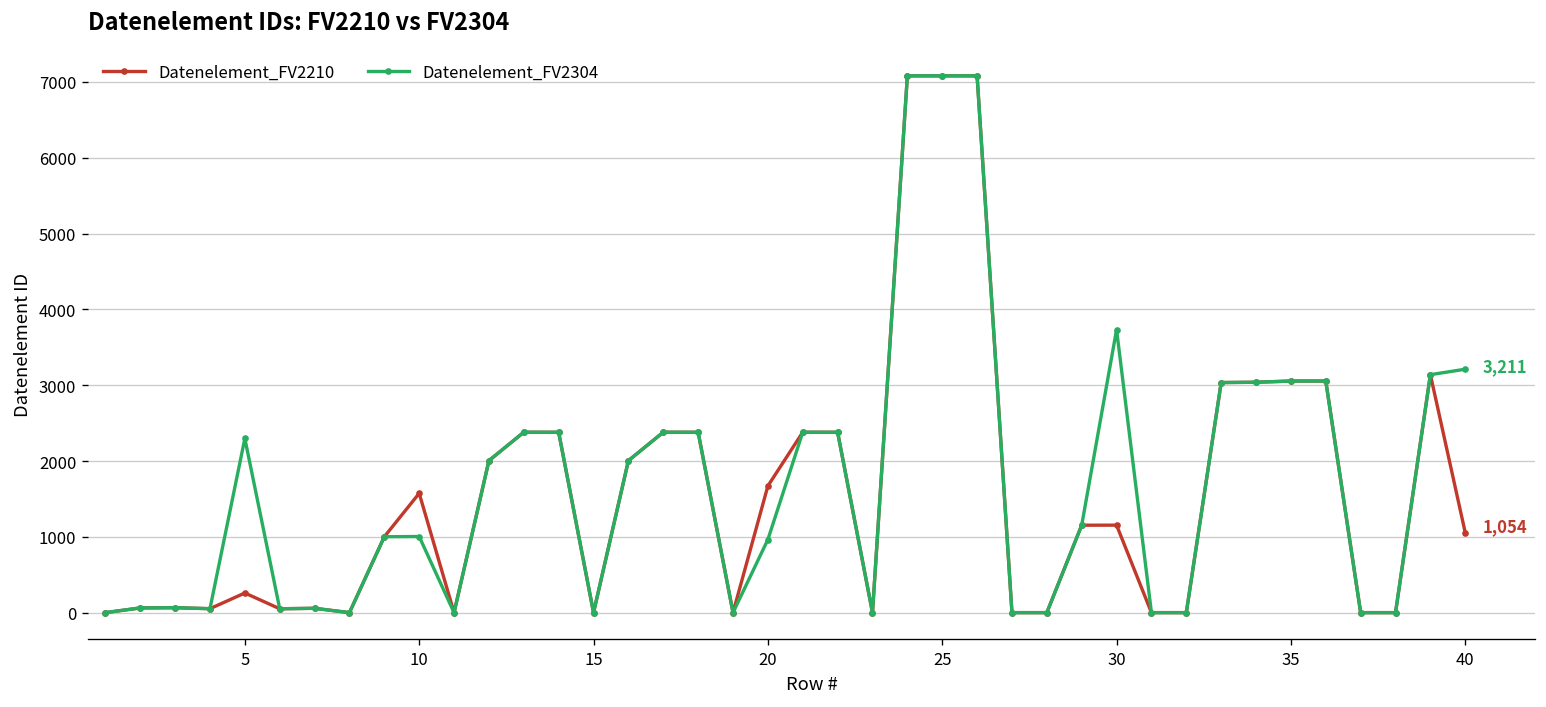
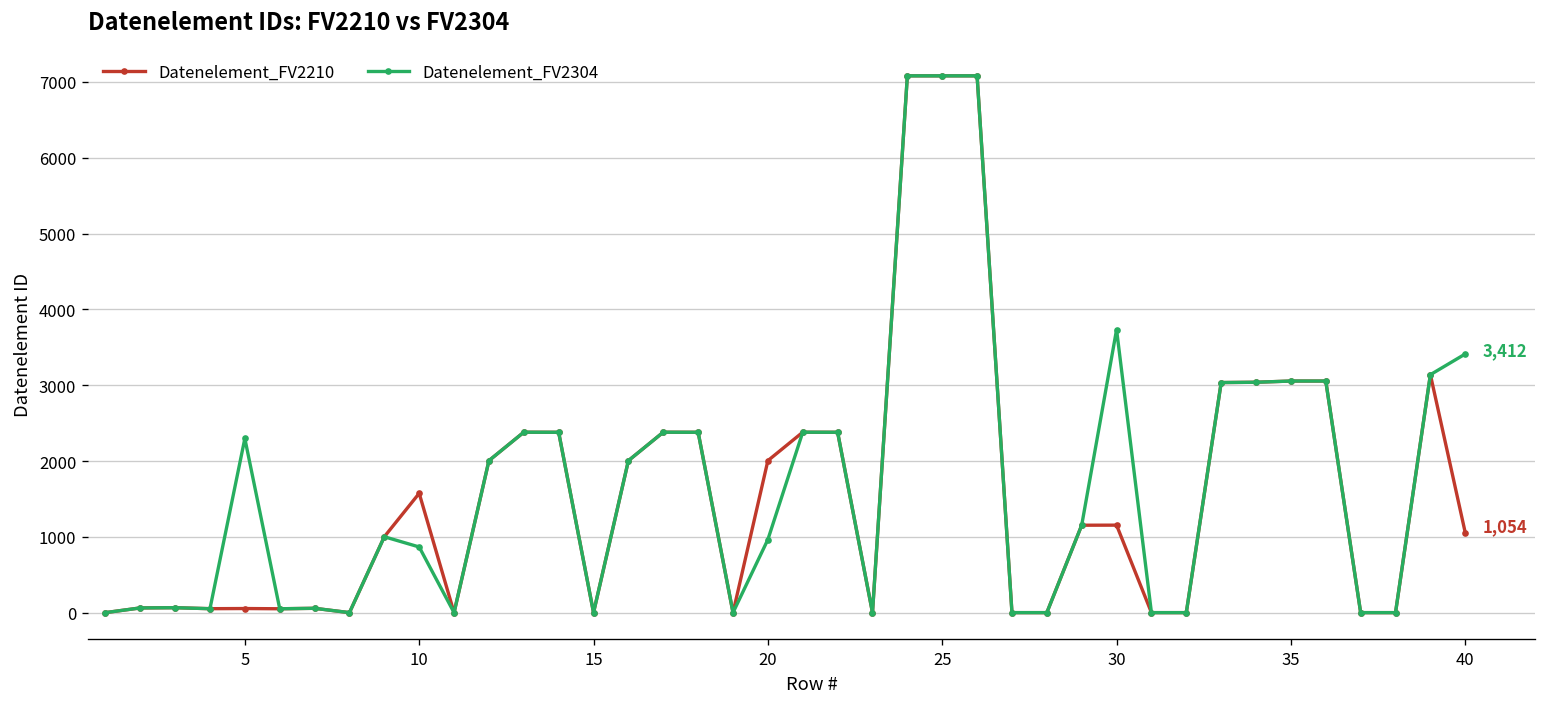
Datenelement_FV2210, 5: 300 -> 100
Datenelement_FV2304, 10: 1000 -> 900
Datenelement_FV2210, 20: 1700 -> 2000
Datenelement_FV2304, 40: 3,211 -> 3,412
